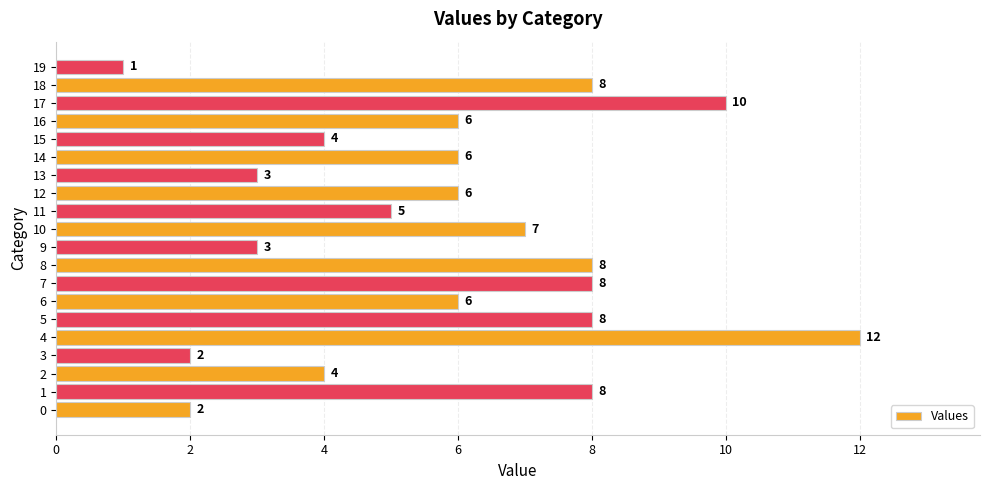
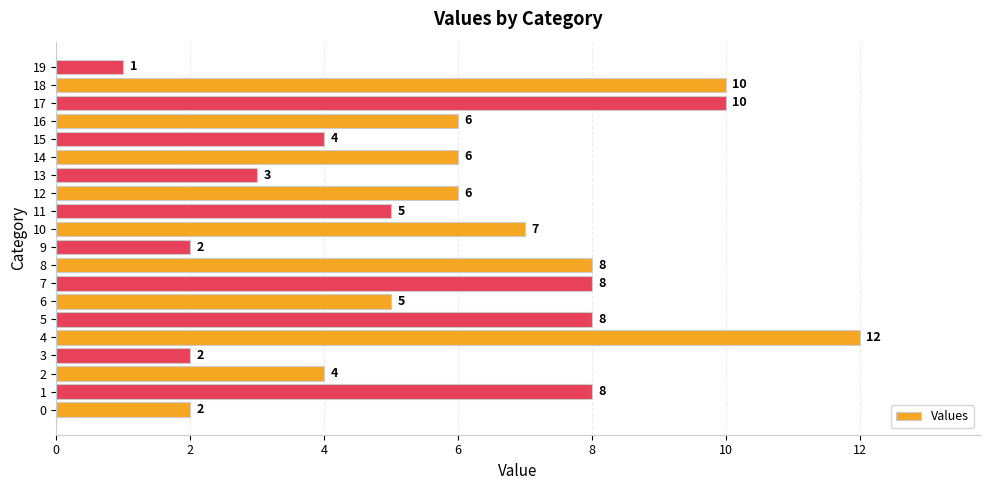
18: 8 -> 10
9: 3 -> 2
6: 6 -> 5
